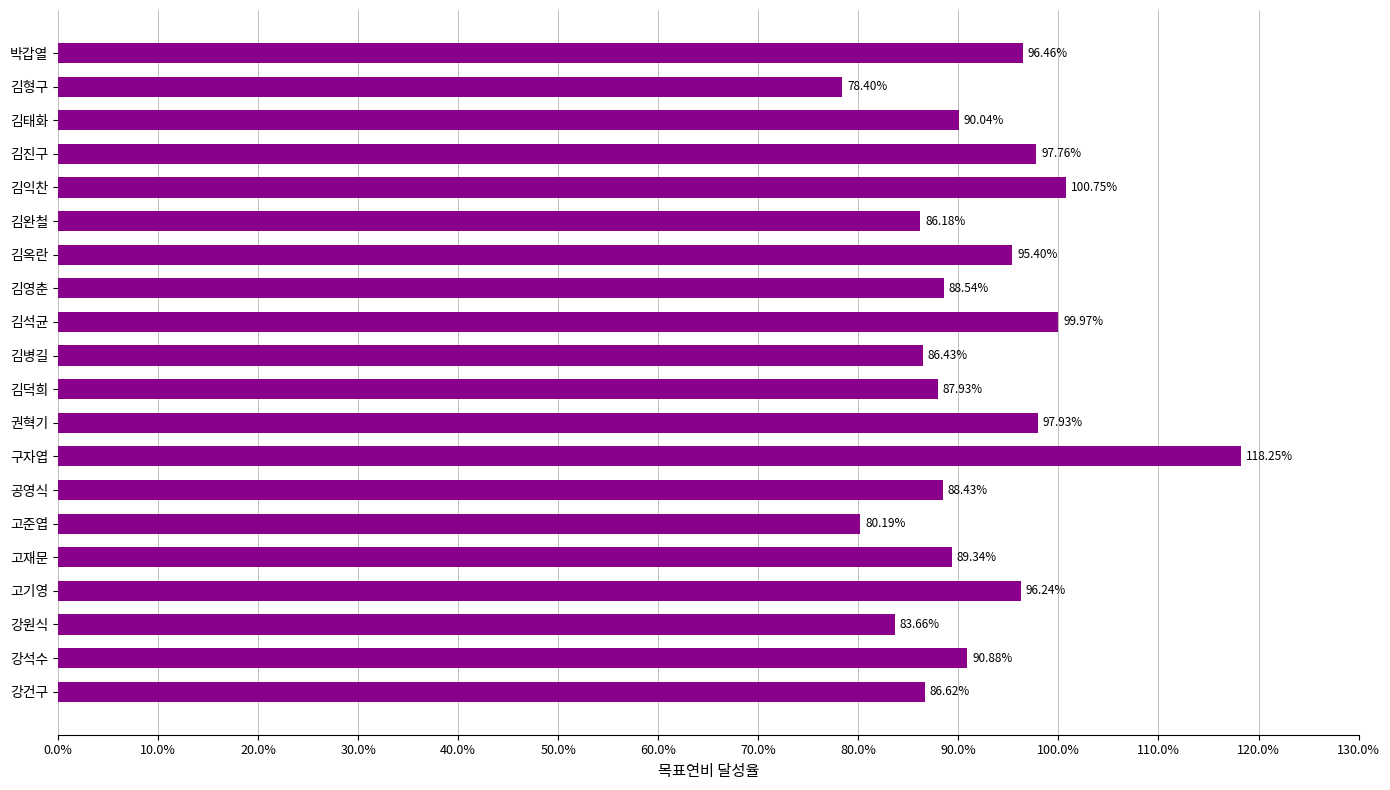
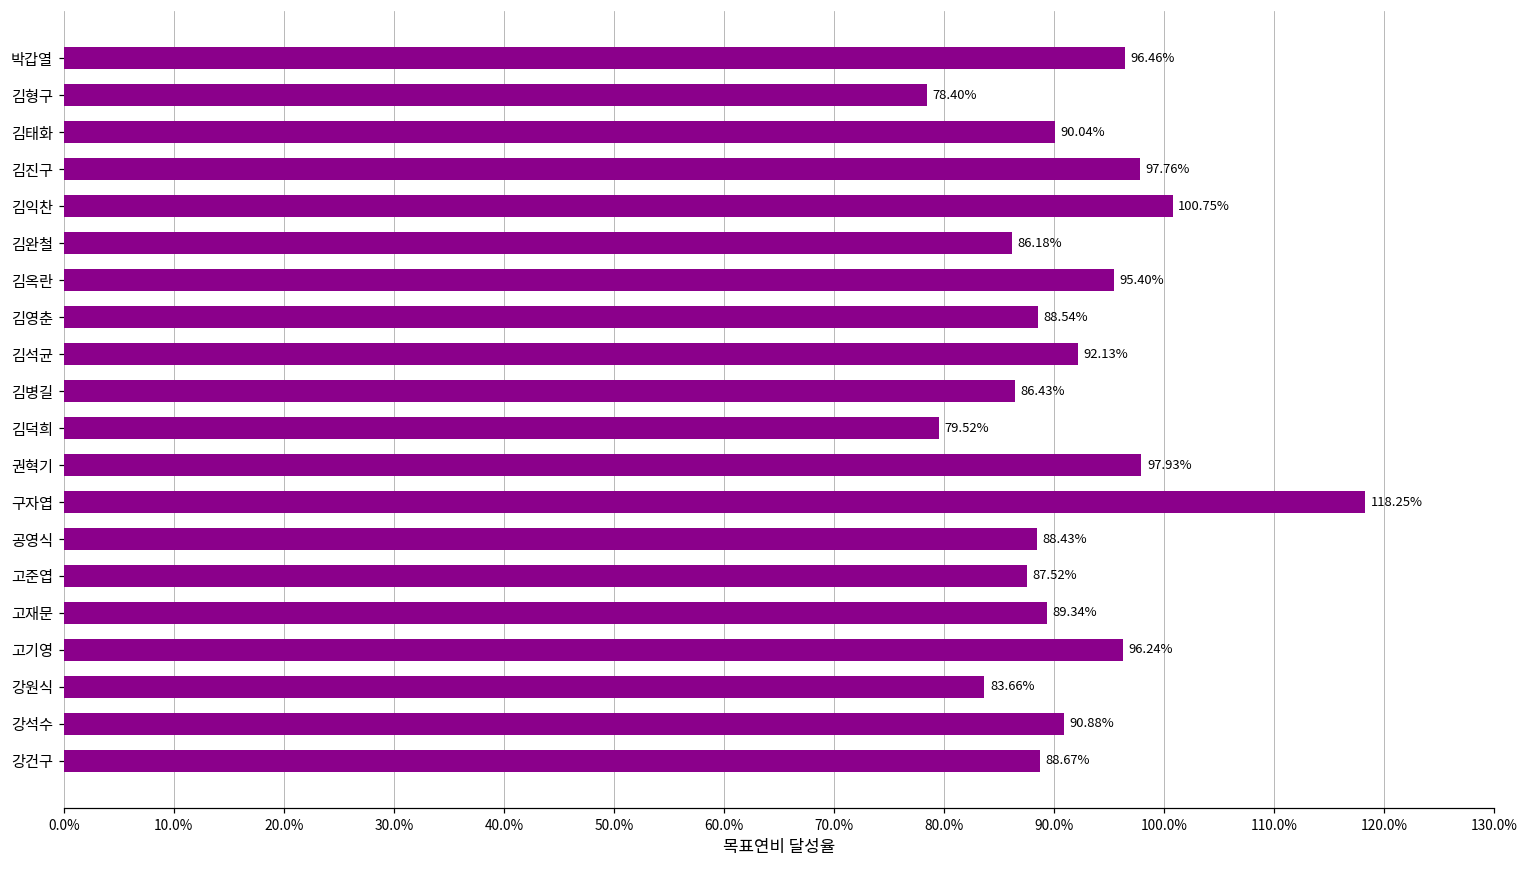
김석균: 99.97% -> 92.13%
김덕희: 87.93% -> 79.52%
고준엽: 80.19% -> 87.52%
강건구: 86.62% -> 88.67%
